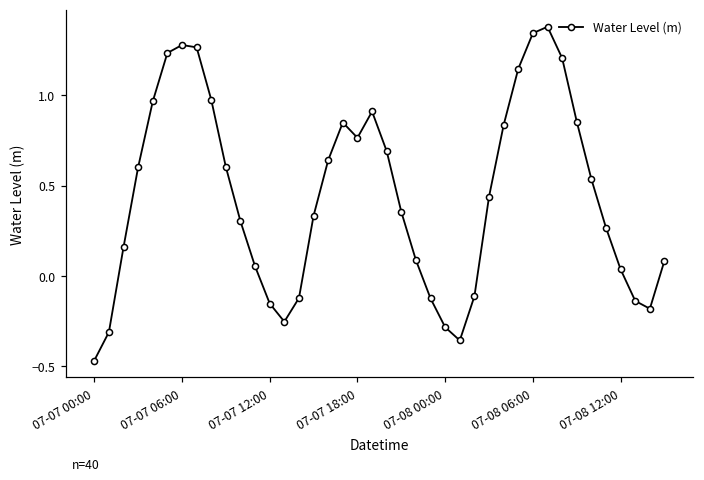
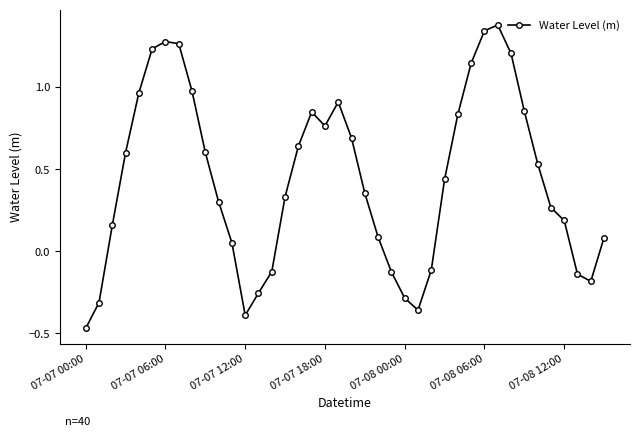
07-07 12:00: -0.15 -> -0.39
07-08 12:00: 0.04 -> 0.19
